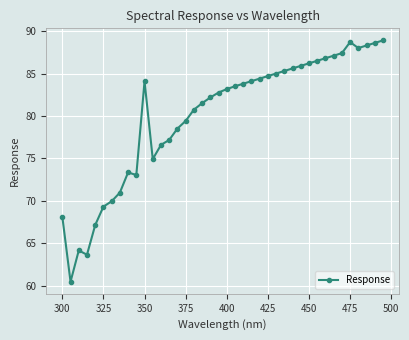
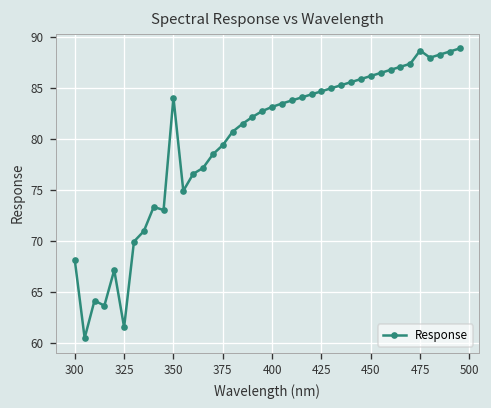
325: 69 -> 62
